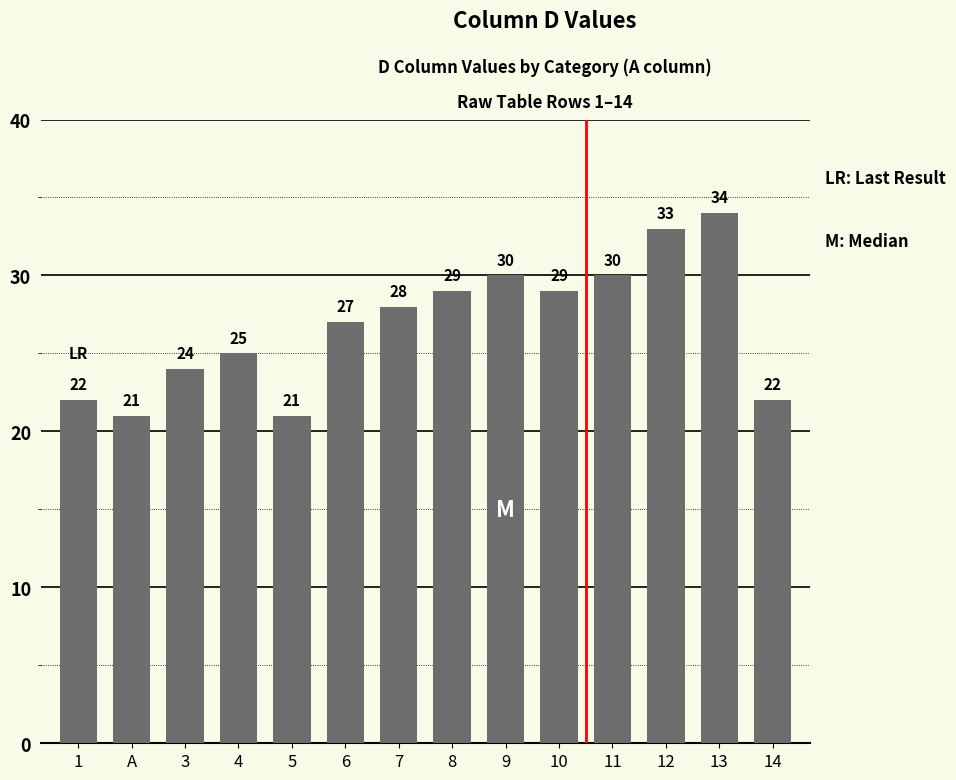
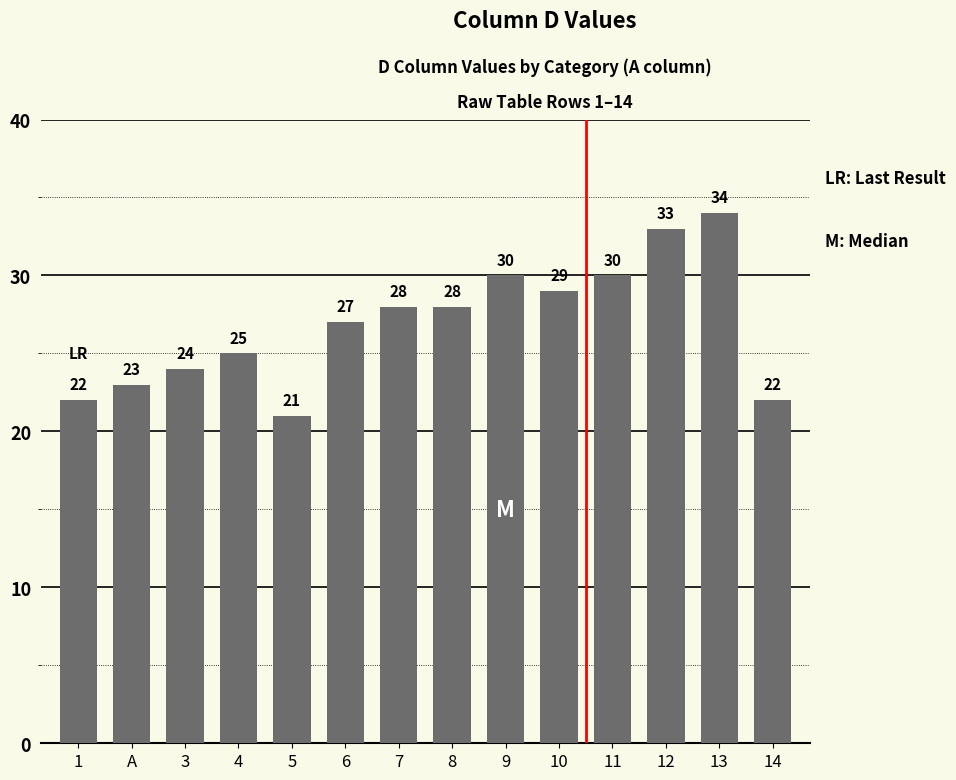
A: 21 -> 23
8: 29 -> 28
